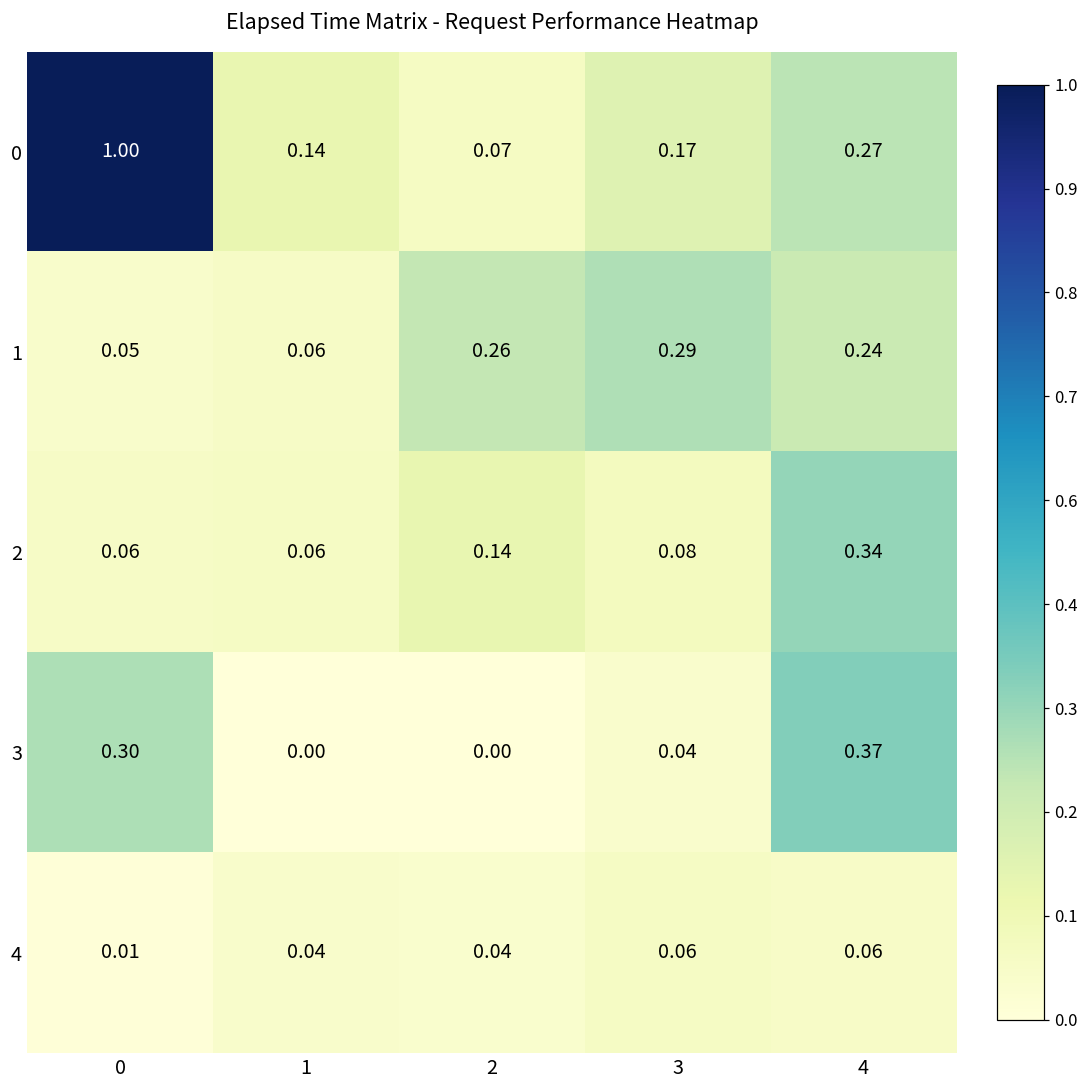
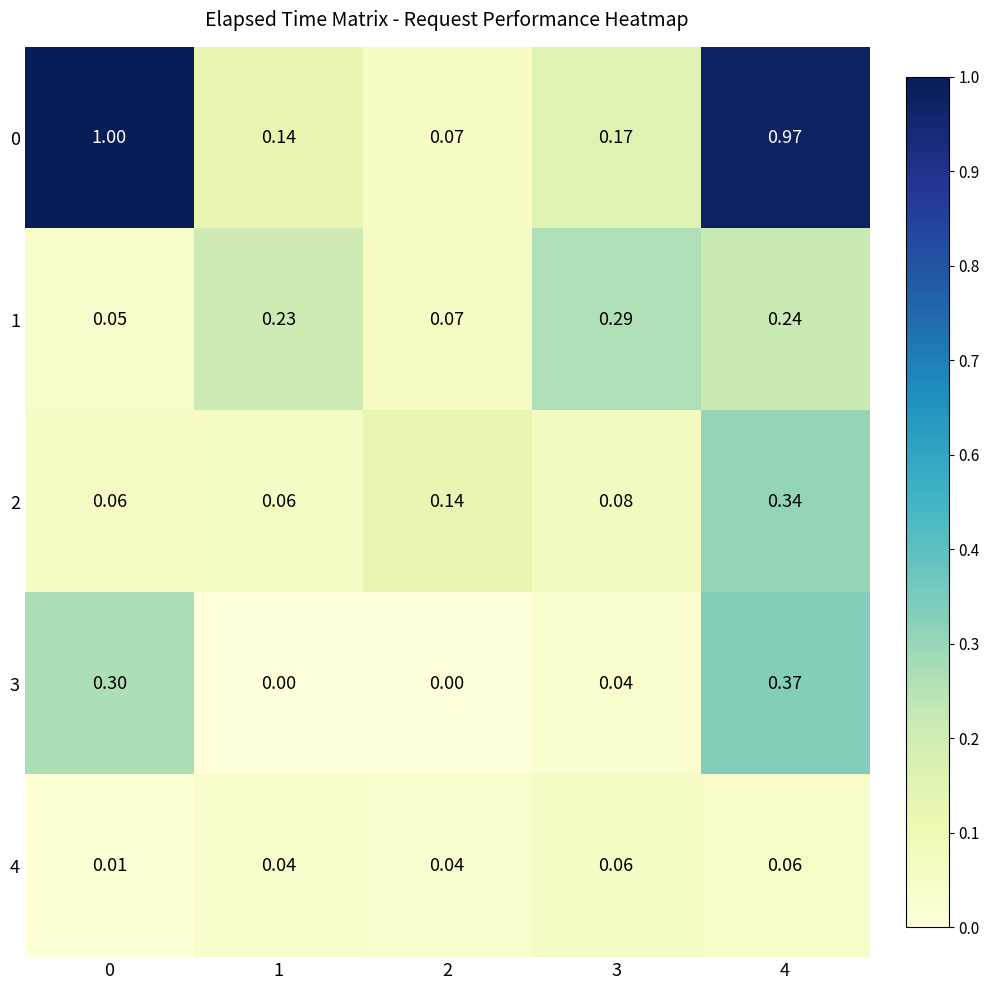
0, 4: 0.27 -> 0.97
1, 1: 0.06 -> 0.23
1, 2: 0.26 -> 0.07
